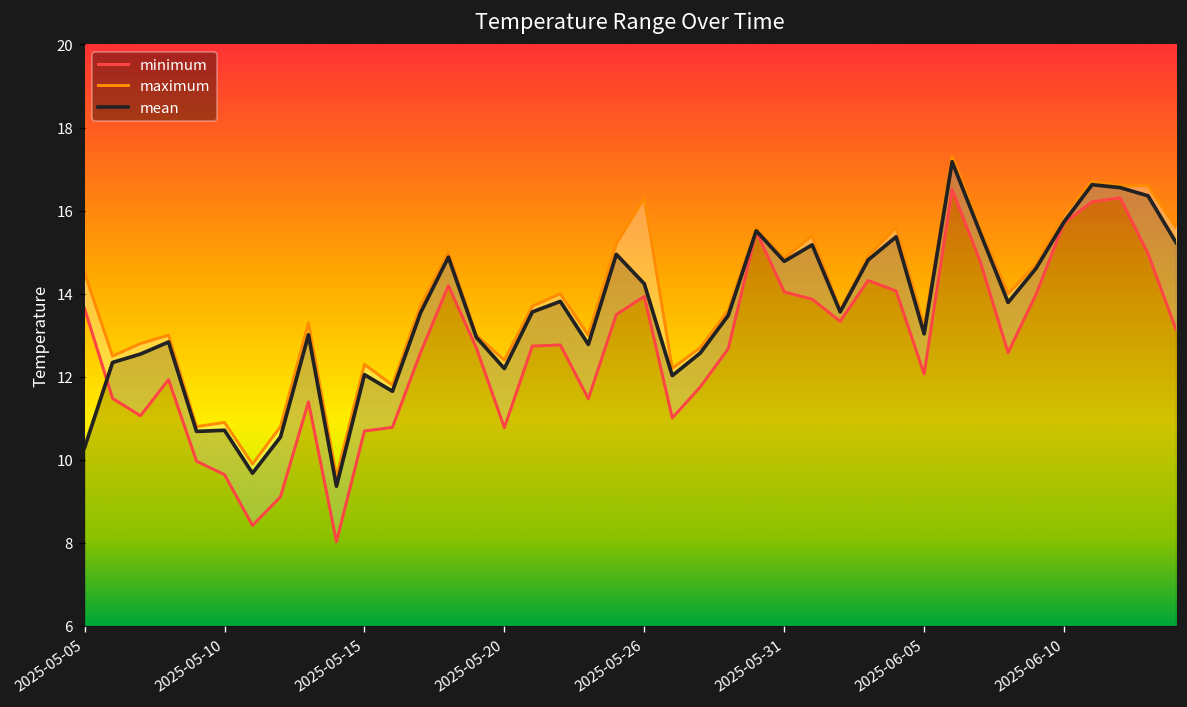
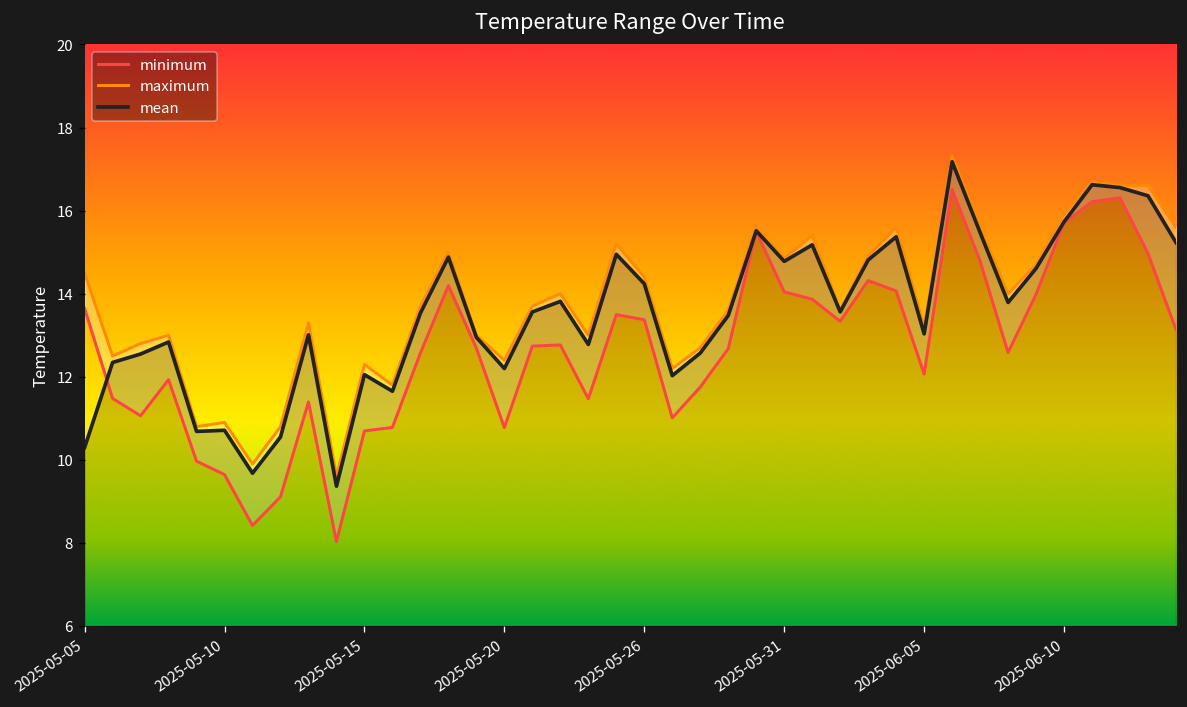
minimum, 2025-05-26: 13.9 -> 13.4
maximum, 2025-05-26: 16.3 -> 14.4
